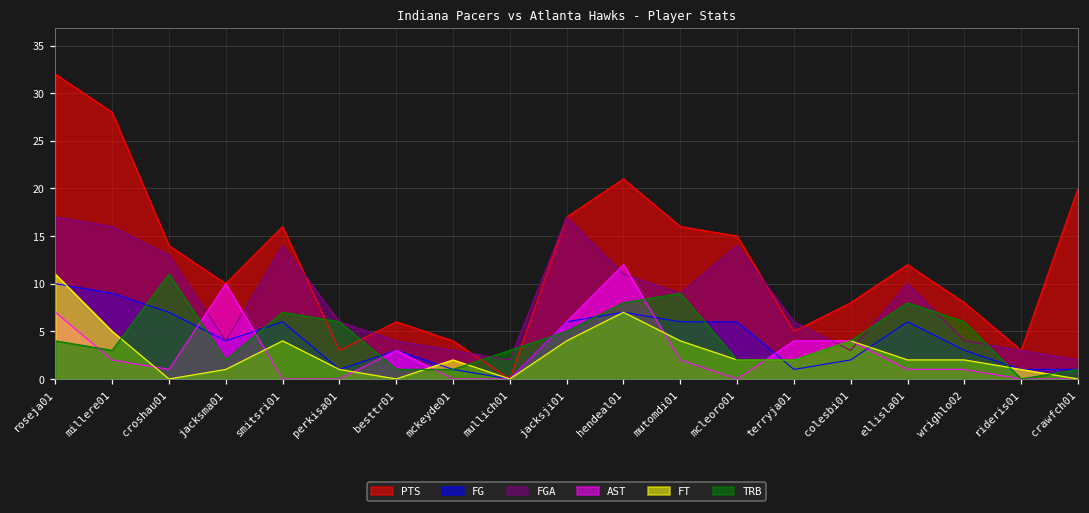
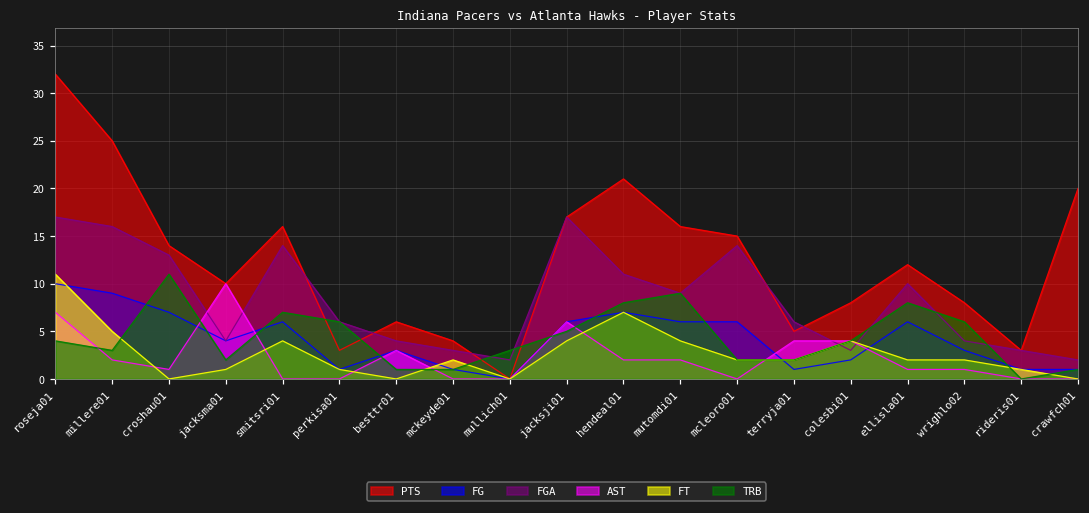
PTS, millere01: 28 -> 25
AST, hendeal01: 12 -> 2
